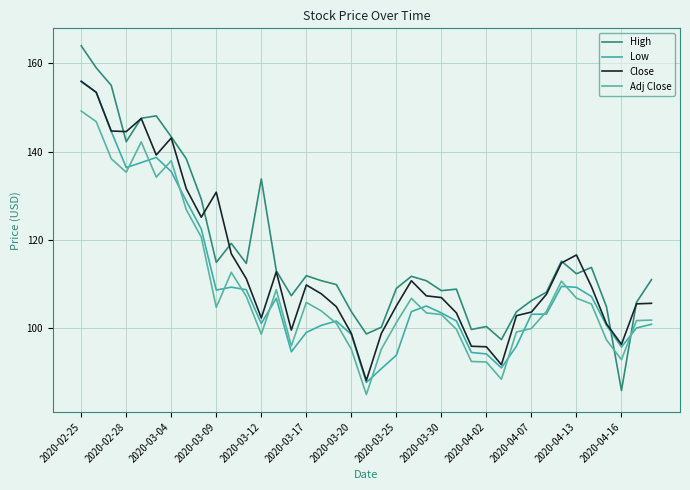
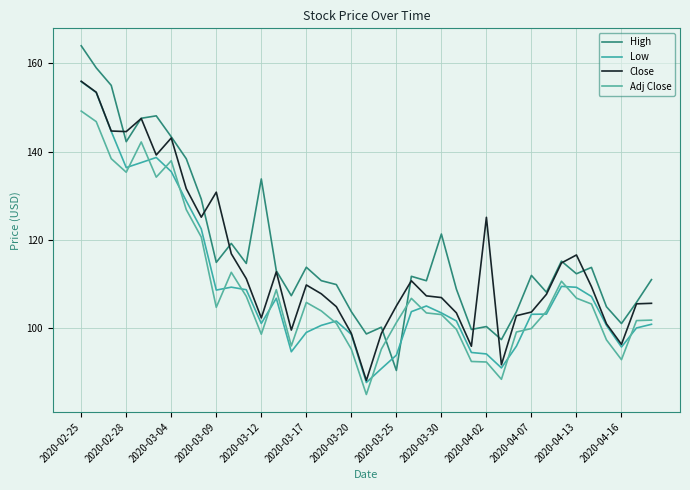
High, 2020-03-17: 112 -> 114
High, 2020-03-25: 109 -> 90
High, 2020-03-30: 108 -> 121
Close, 2020-04-02: 96 -> 125
High, 2020-04-07: 106 -> 112
High, 2020-04-16: 86 -> 101
